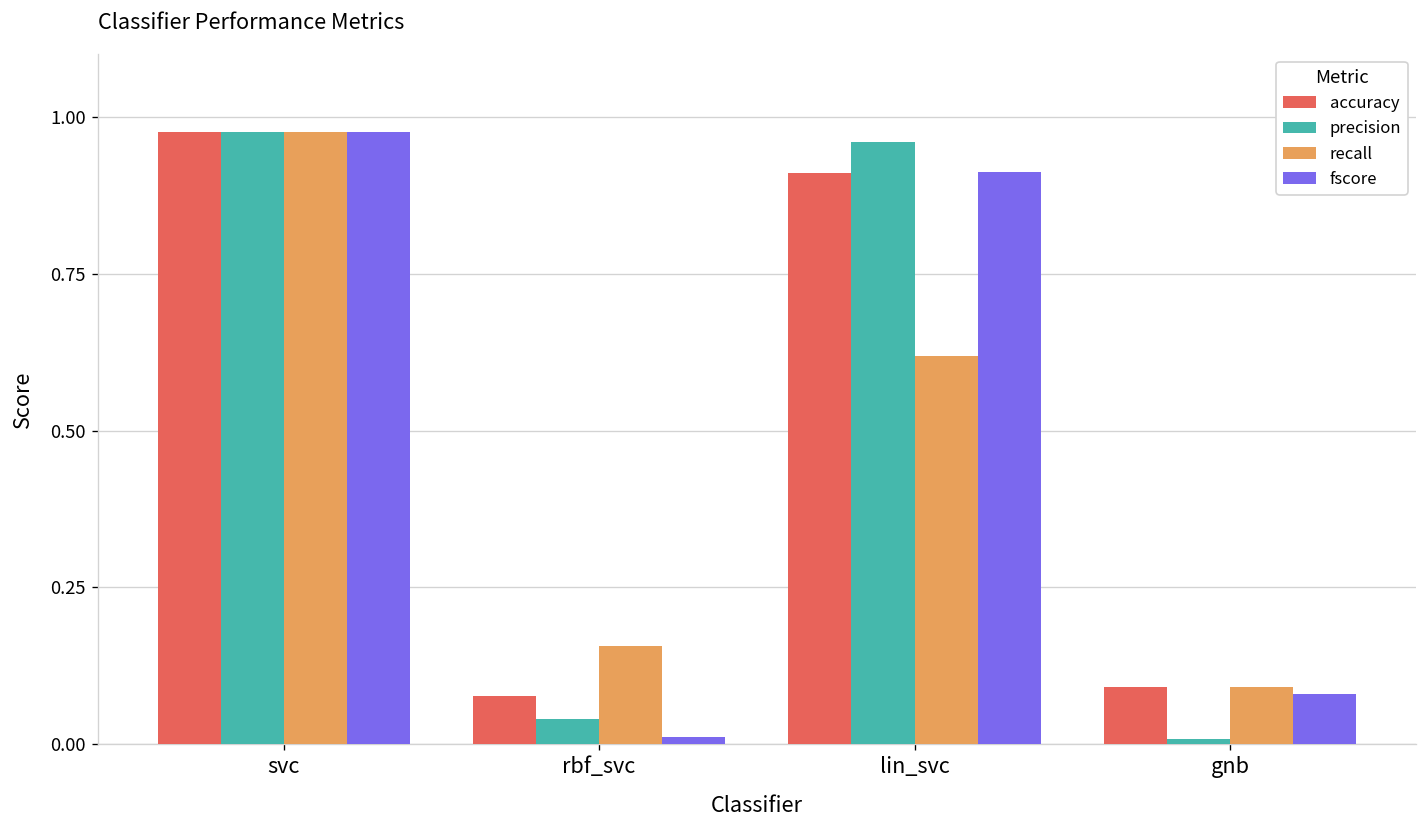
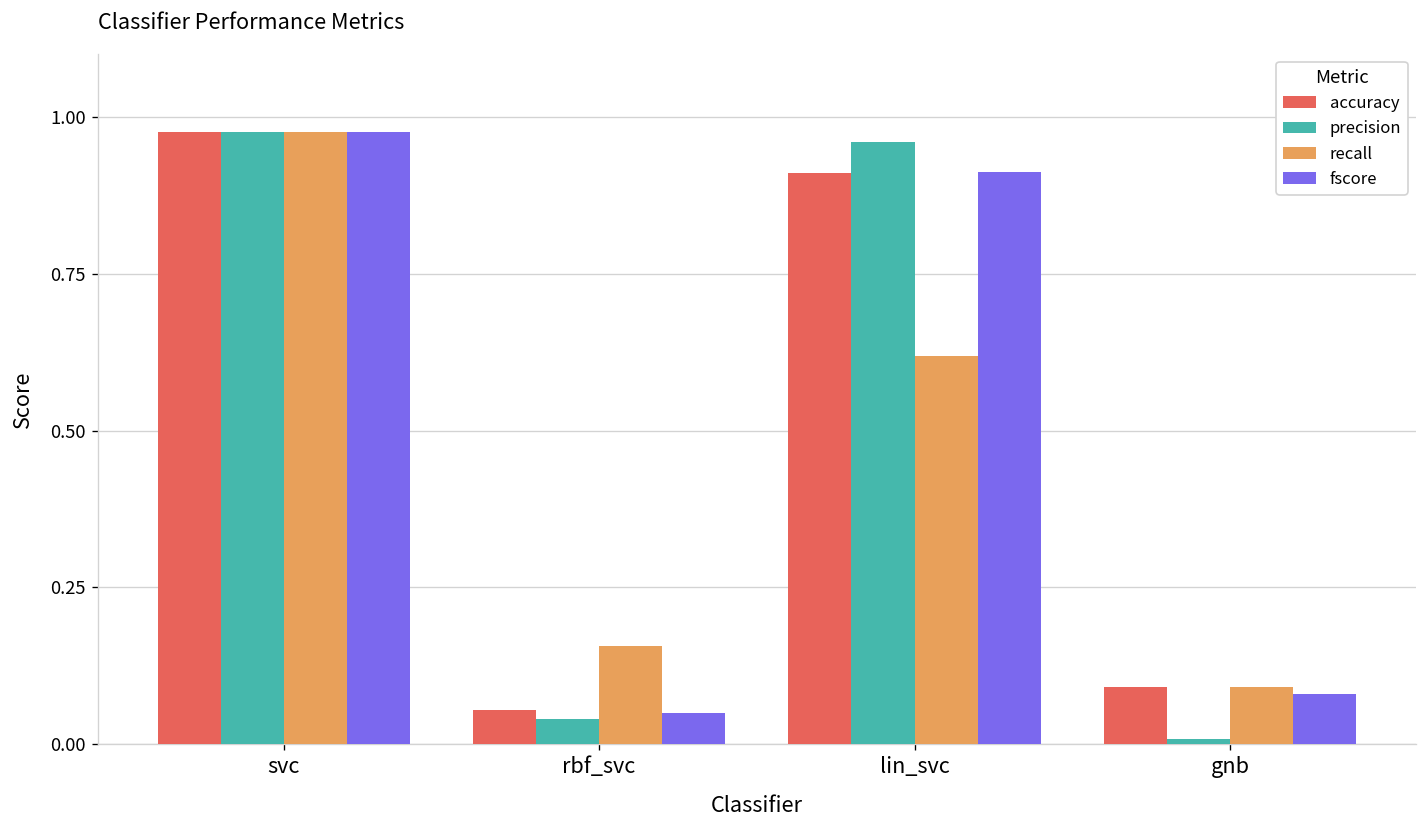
accuracy, rbf_svc: 0.08 -> 0.06
fscore, rbf_svc: 0.01 -> 0.05
